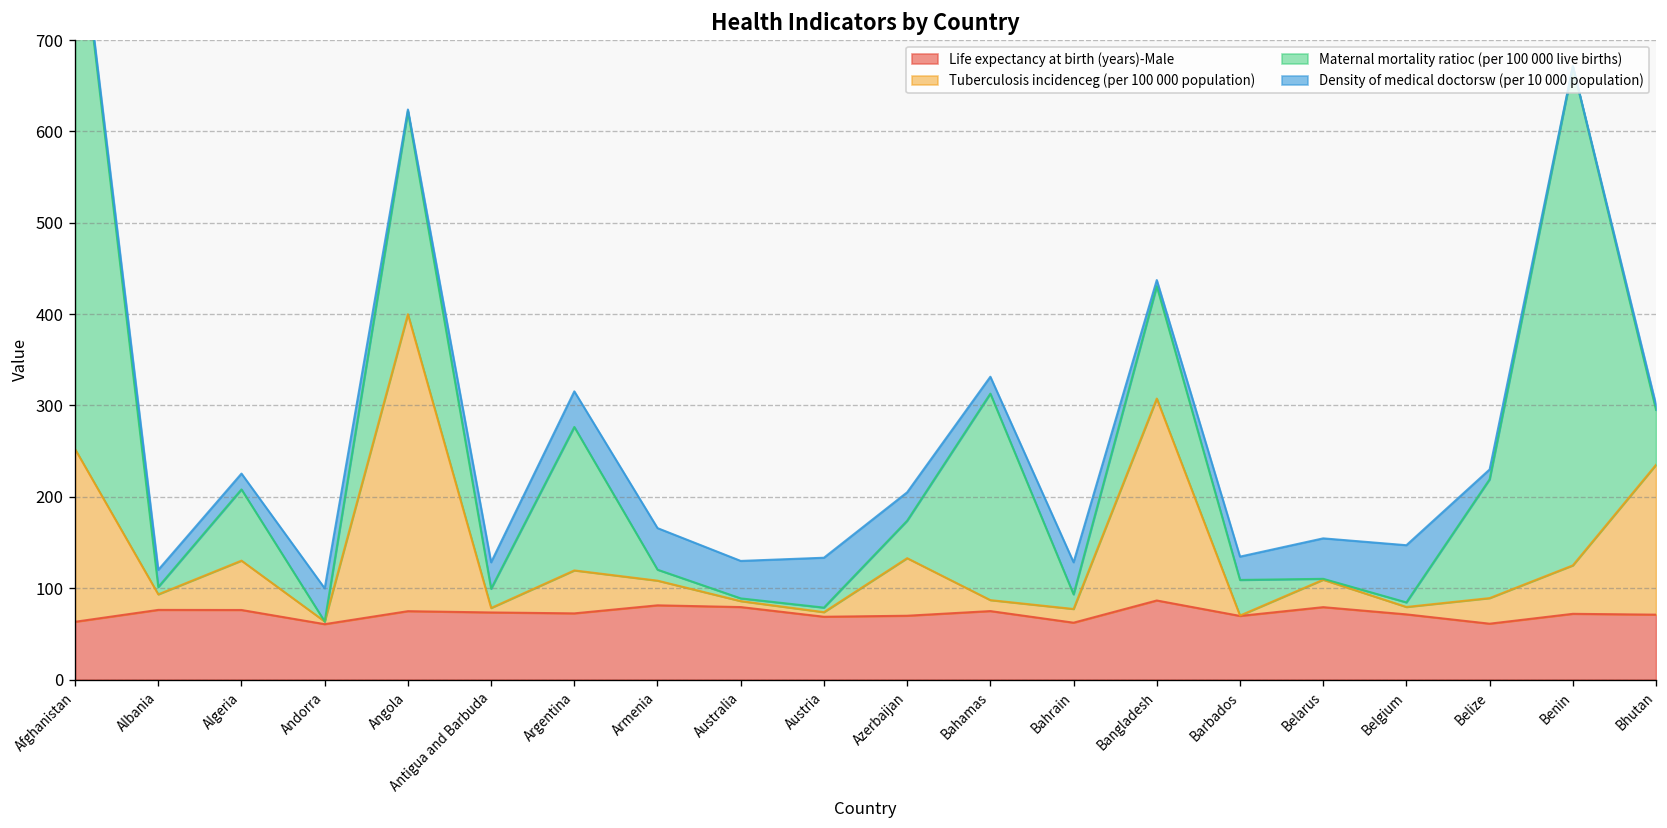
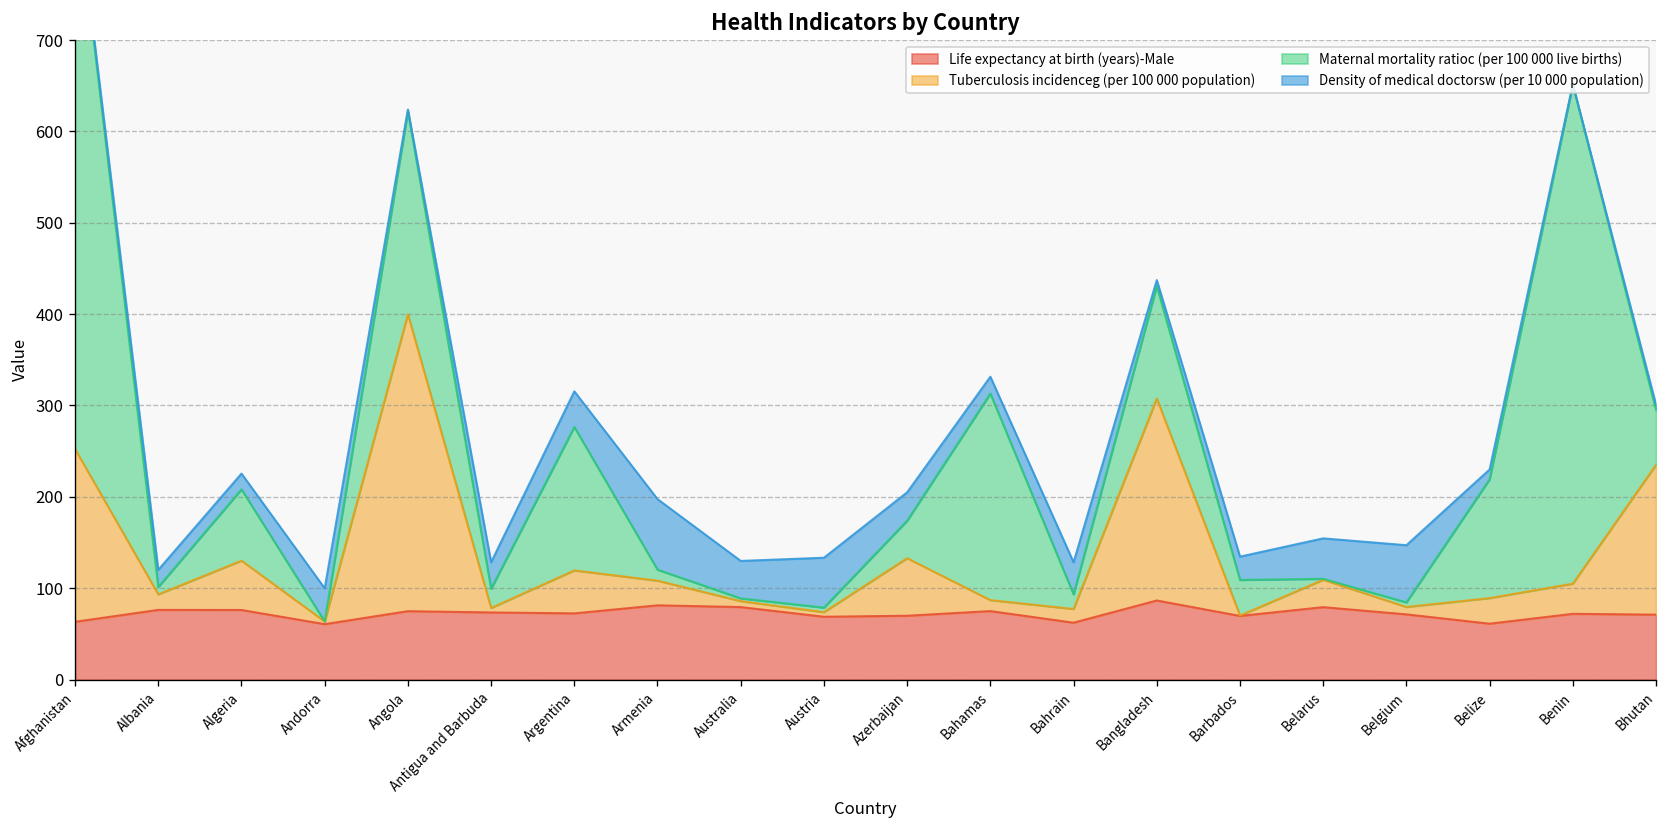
Density of medical doctorsw (per 10 000 population), Armenia: 50 -> 80
Tuberculosis incidenceg (per 100 000 population), Benin: 50 -> 30
